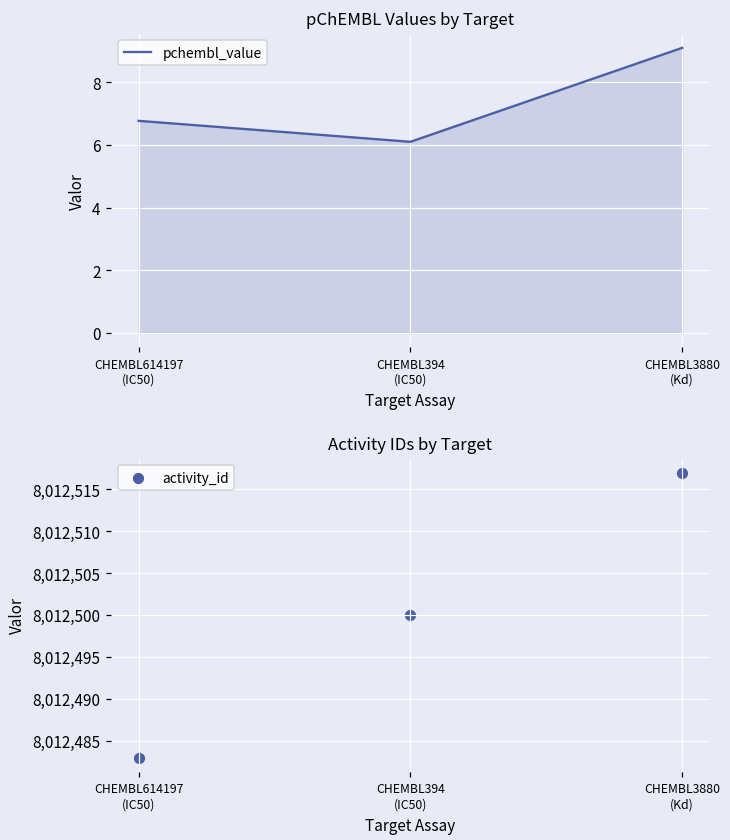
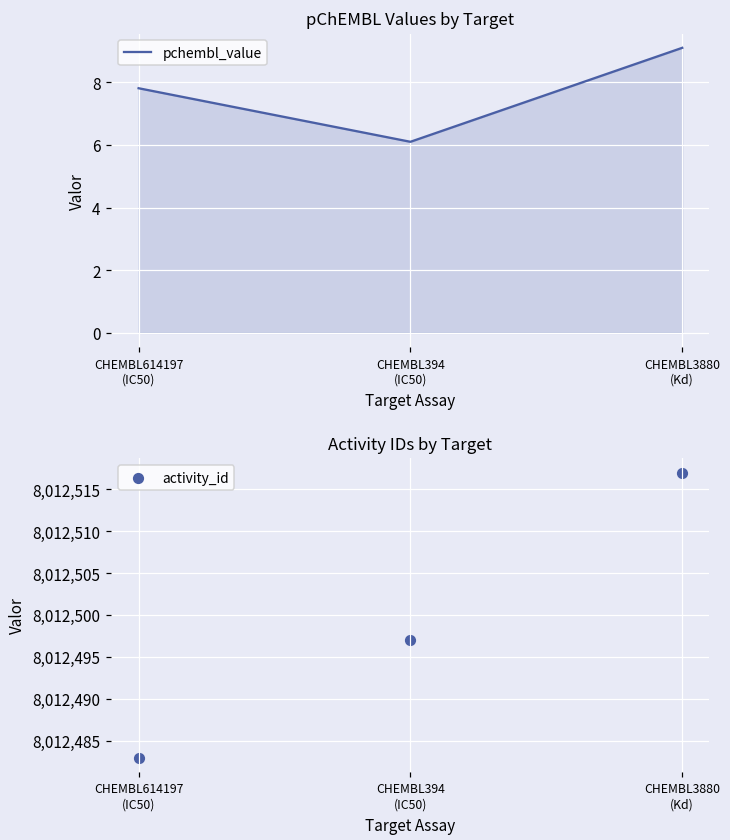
pChEMBL Values by Target, CHEMBL614197 (IC50): 6.8 -> 7.8
Activity IDs by Target, CHEMBL394 (IC50): 8,012,500 -> 8,012,497
